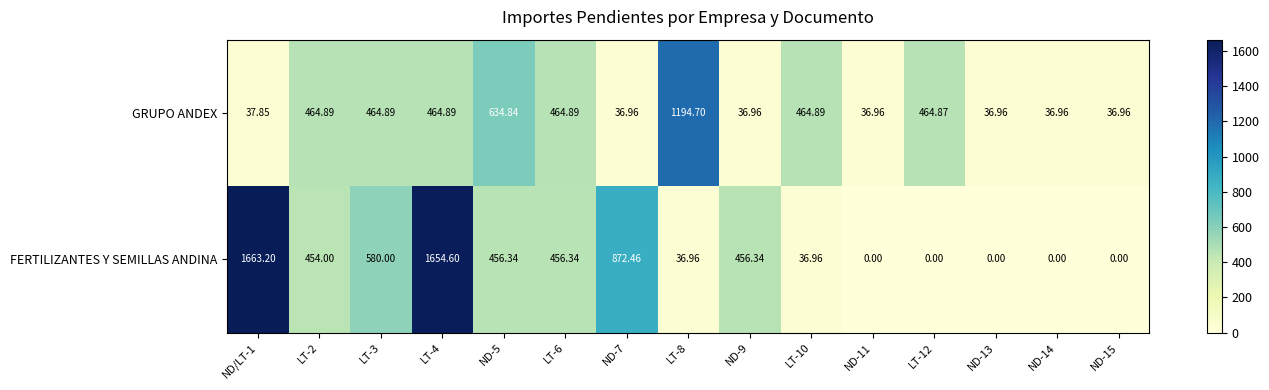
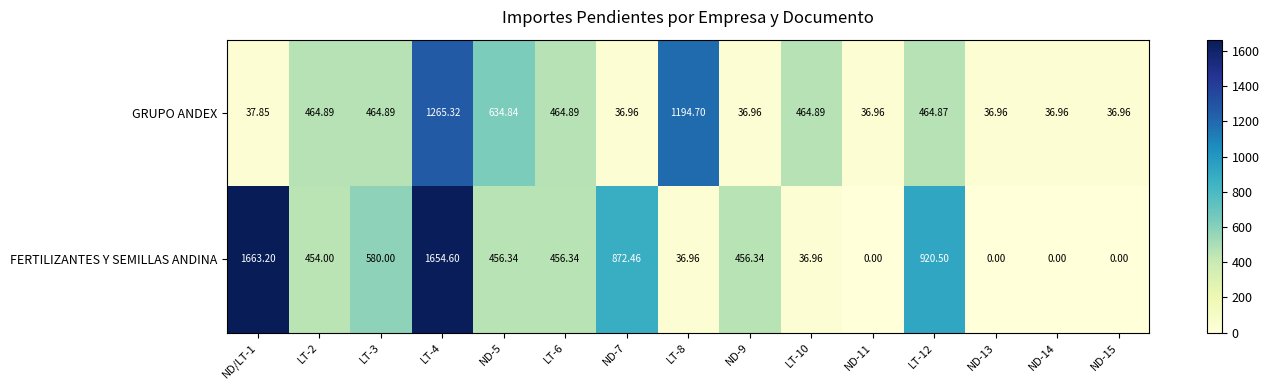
GRUPO ANDEX, LT-4: 464.89 -> 1265.32
FERTILIZANTES Y SEMILLAS ANDINA, LT-12: 0.00 -> 920.50
